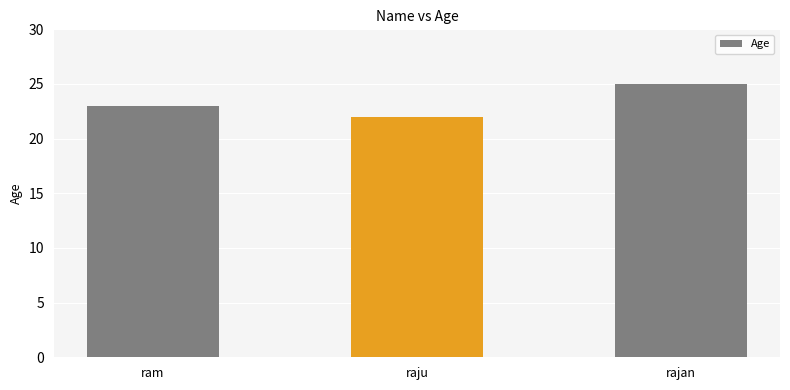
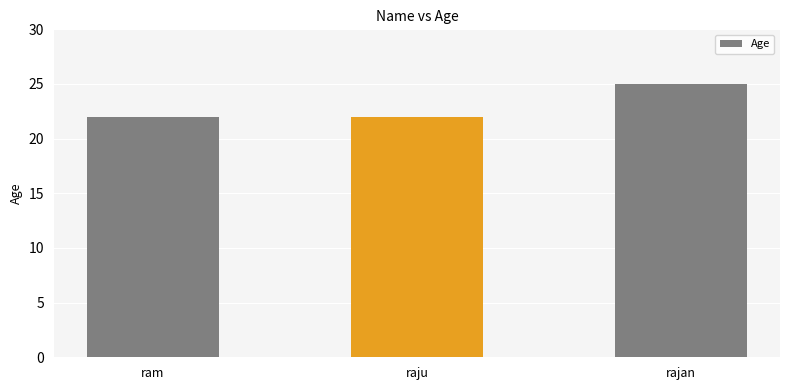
ram: 23 -> 22
